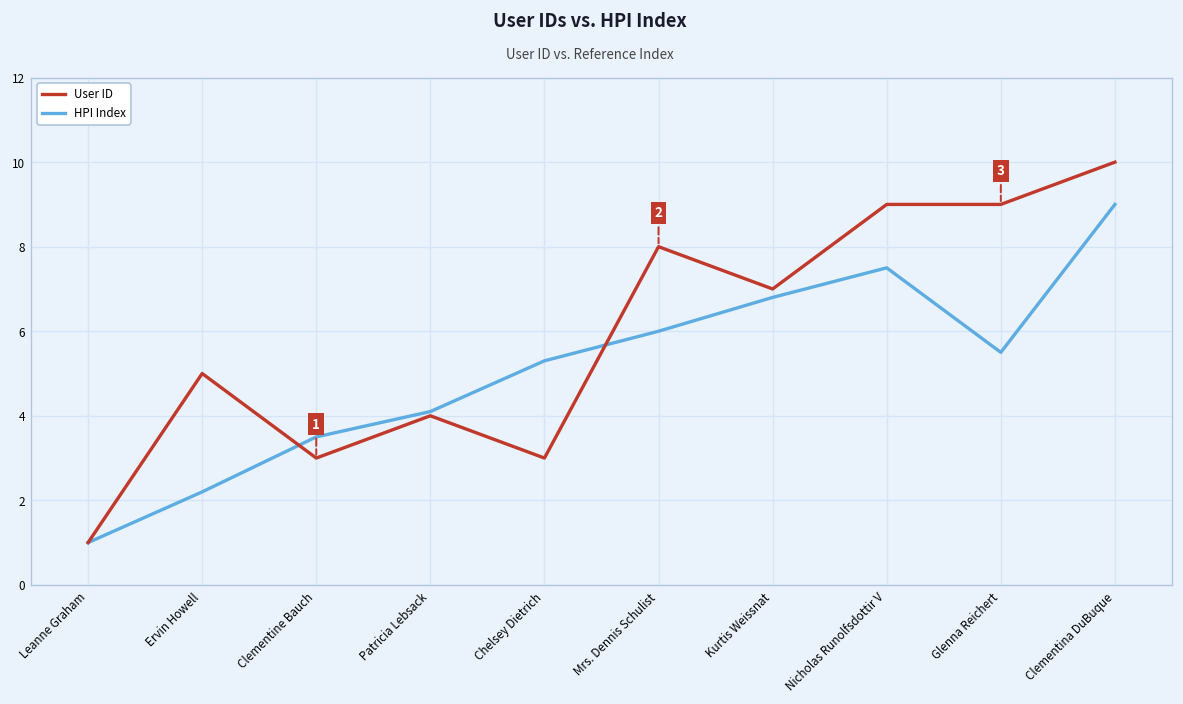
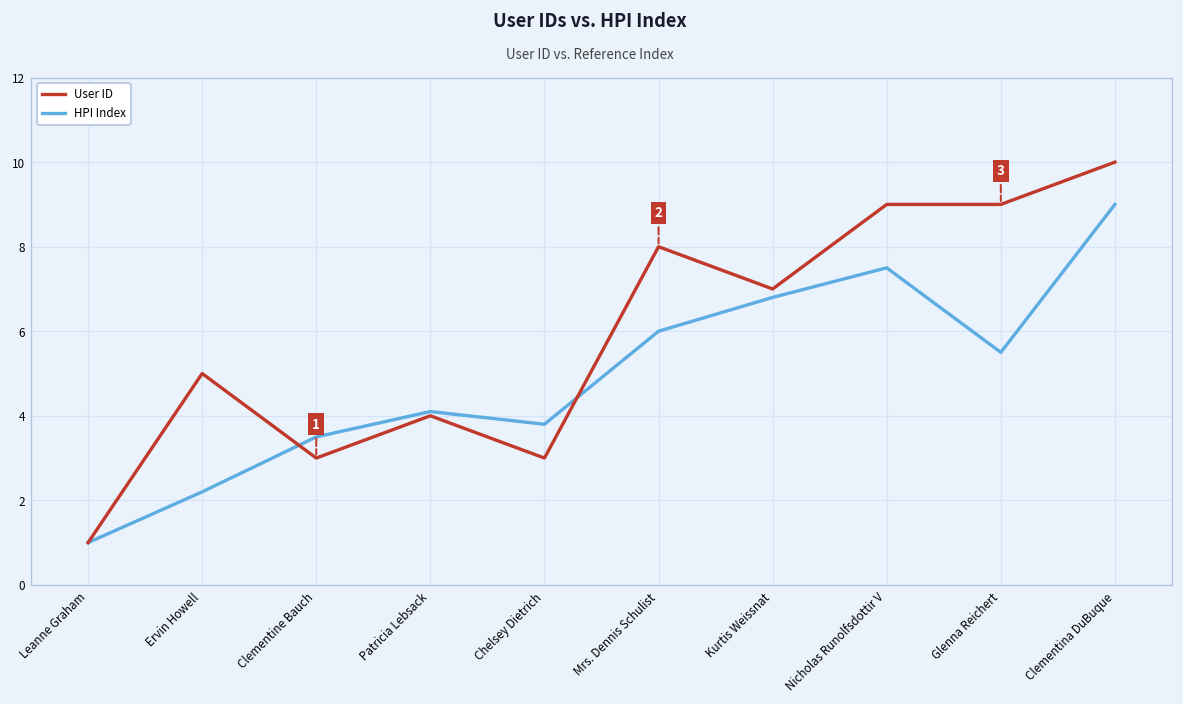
HPI Index, Chelsey Dietrich: 5.3 -> 3.8
